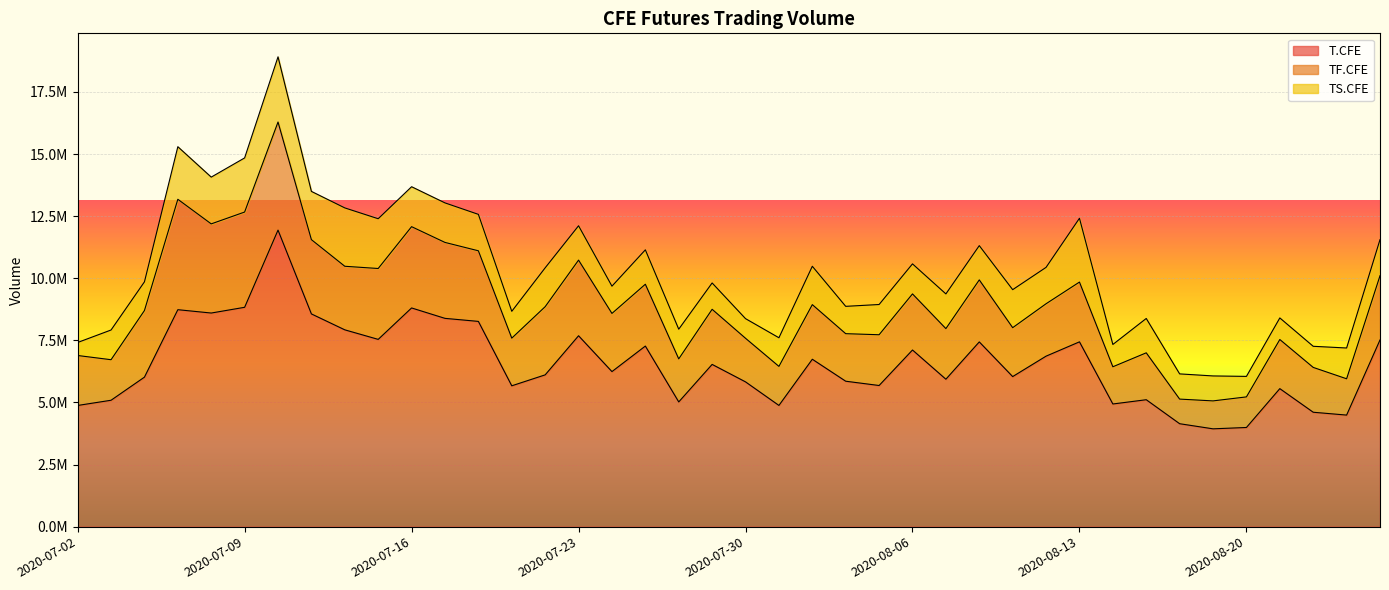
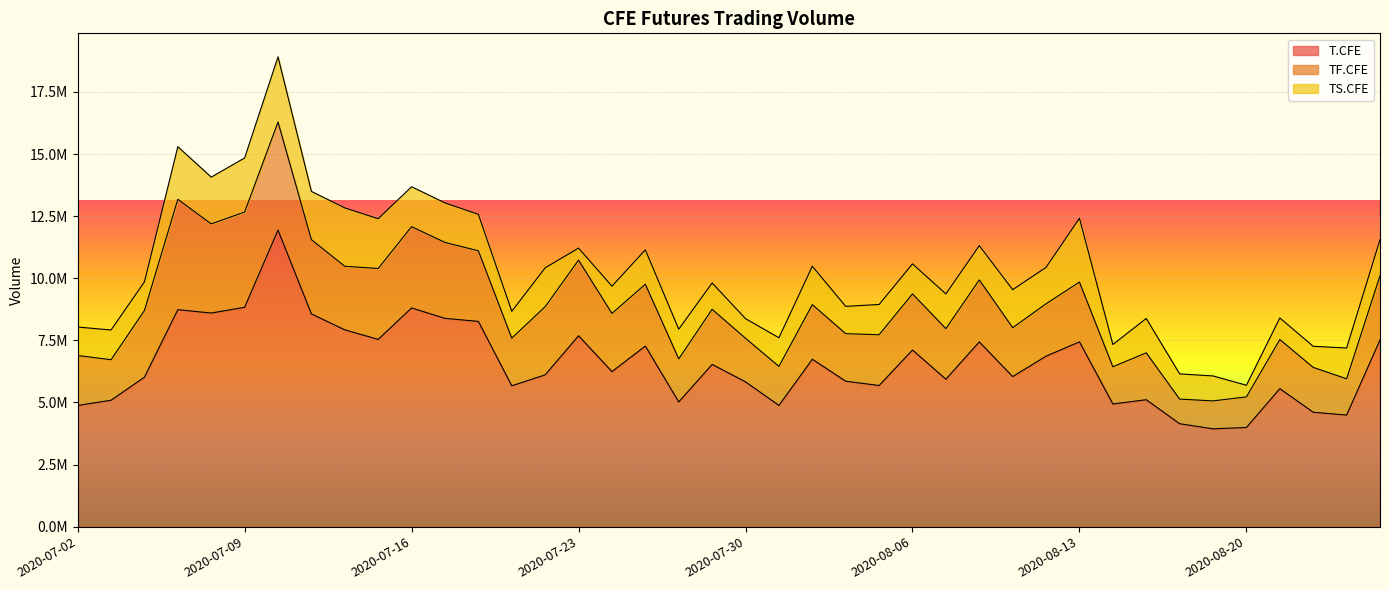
TS.CFE, 2020-07-02: 500000 -> 1100000
TS.CFE, 2020-07-23: 1400000 -> 500000
TS.CFE, 2020-08-20: 800000 -> 500000
